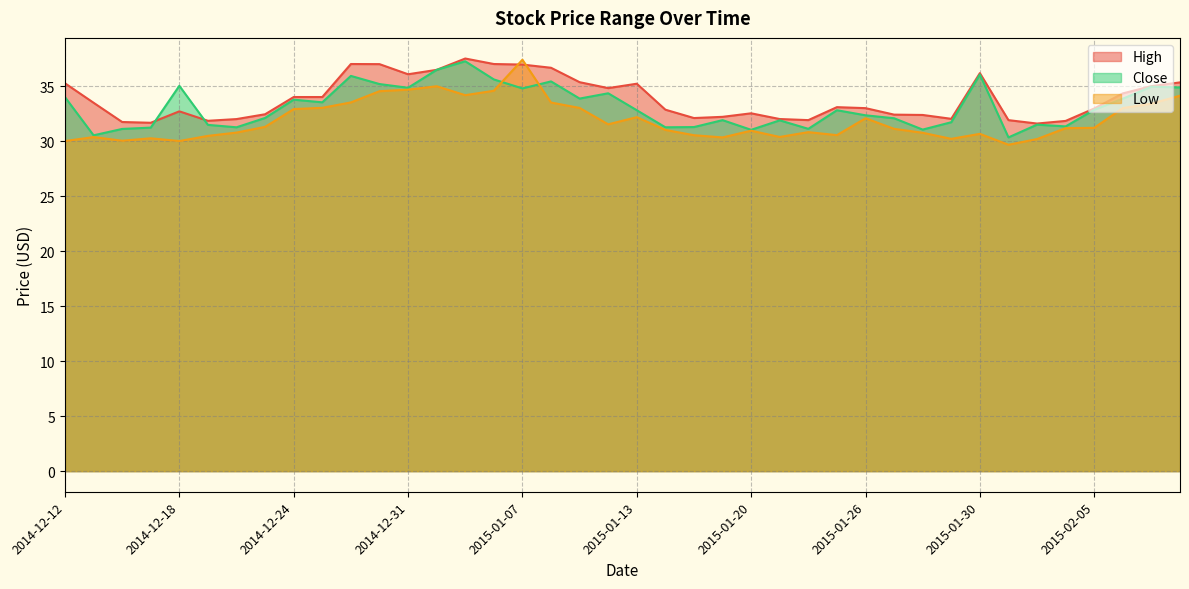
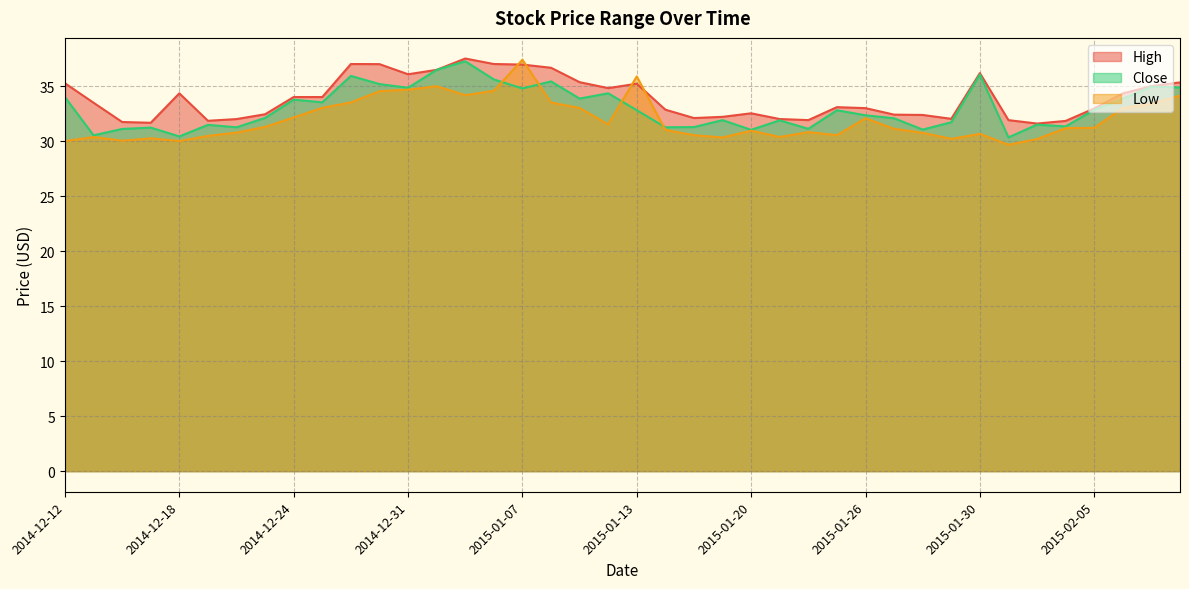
High, 2014-12-18: 32.7 -> 34.3
Close, 2014-12-18: 35.0 -> 30.4
Low, 2014-12-24: 32.9 -> 32.1
Low, 2015-01-13: 32.2 -> 35.9
